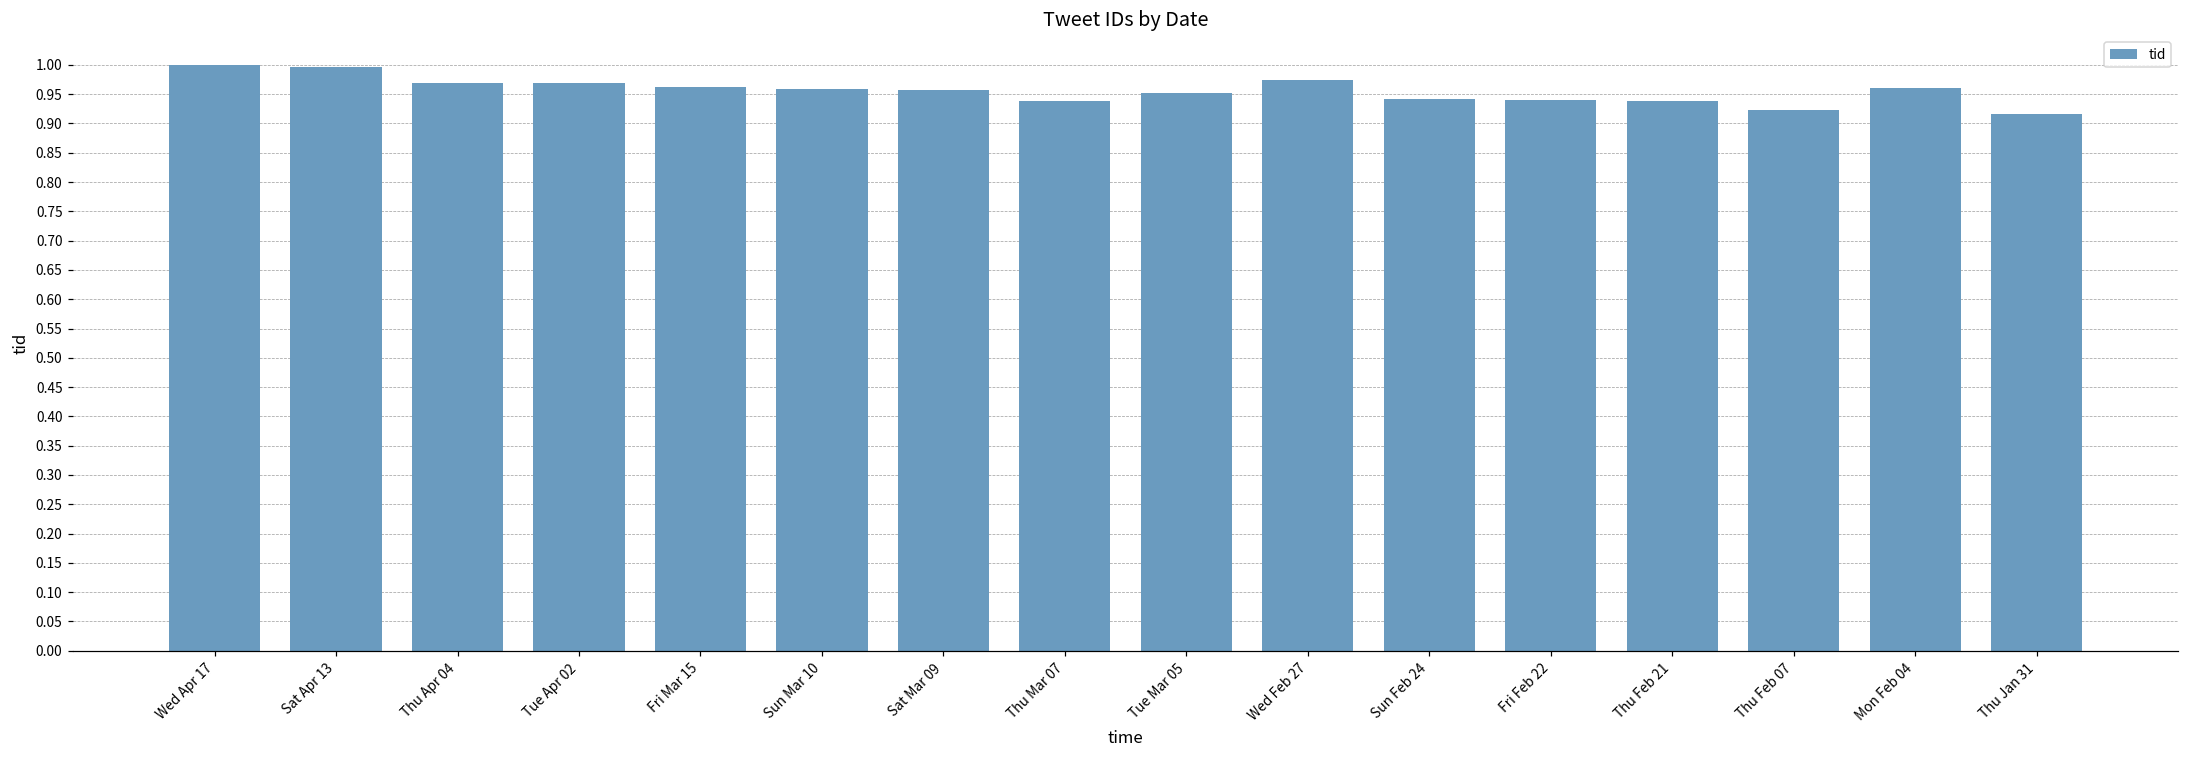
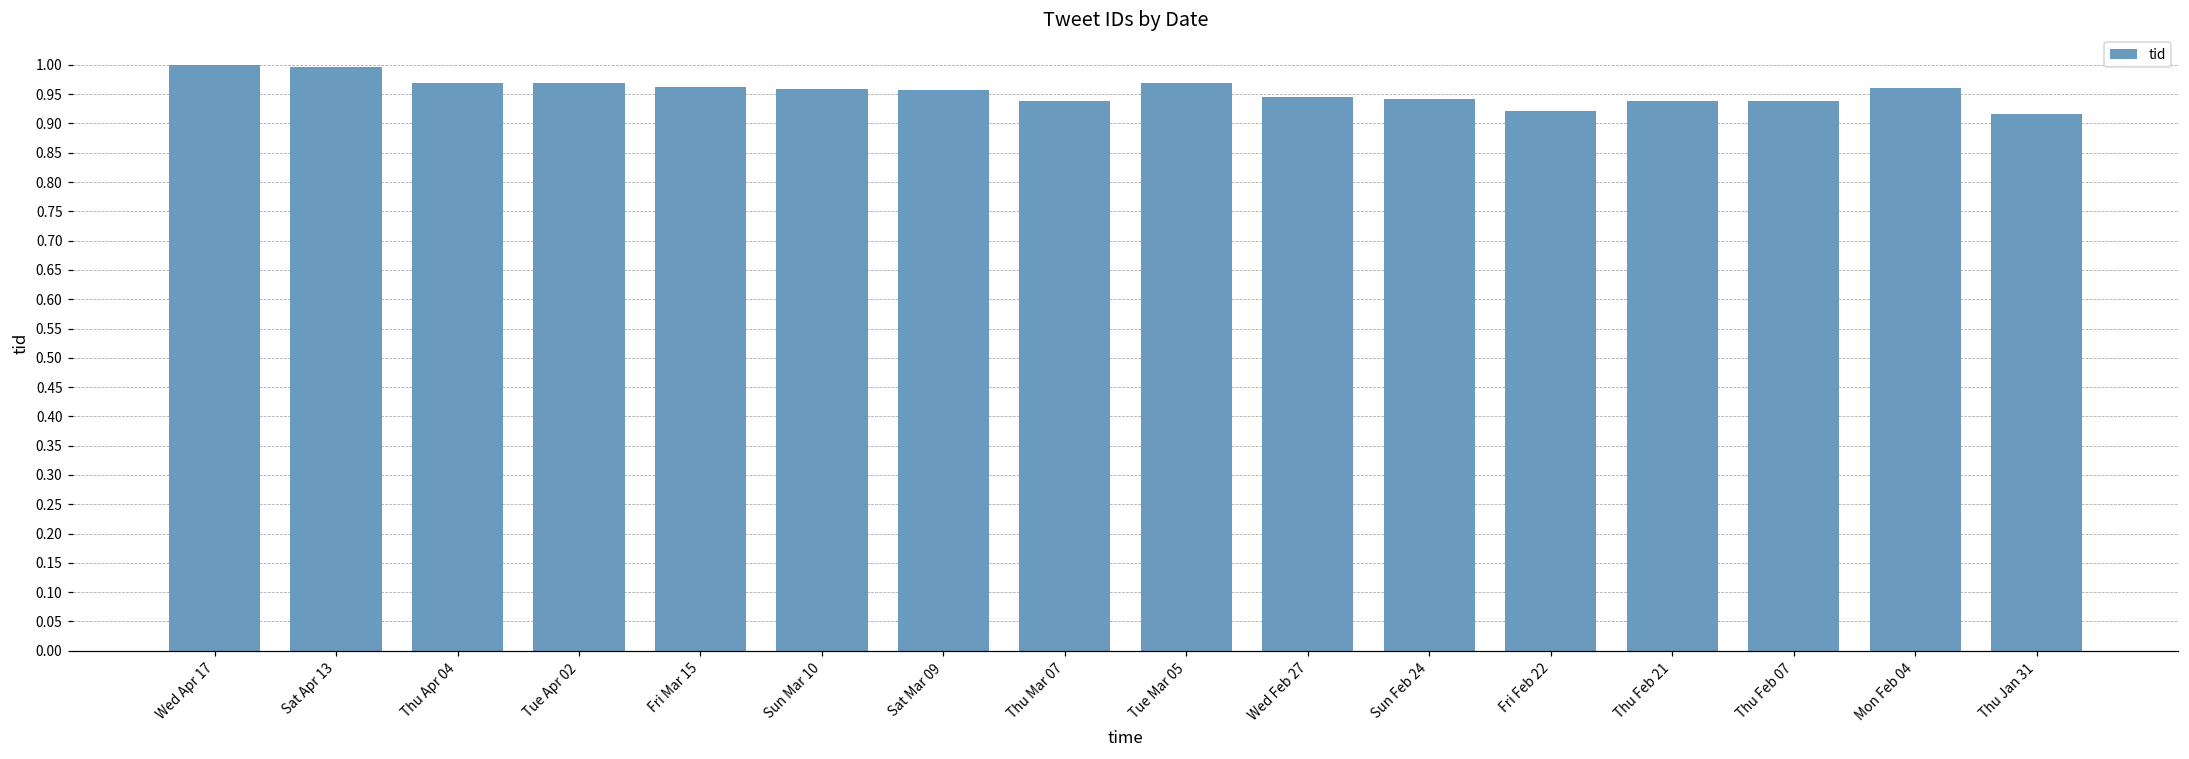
Tue Mar 05: 0.95 -> 0.97
Wed Feb 27: 0.97 -> 0.95
Fri Feb 22: 0.94 -> 0.92
Thu Feb 07: 0.92 -> 0.94
